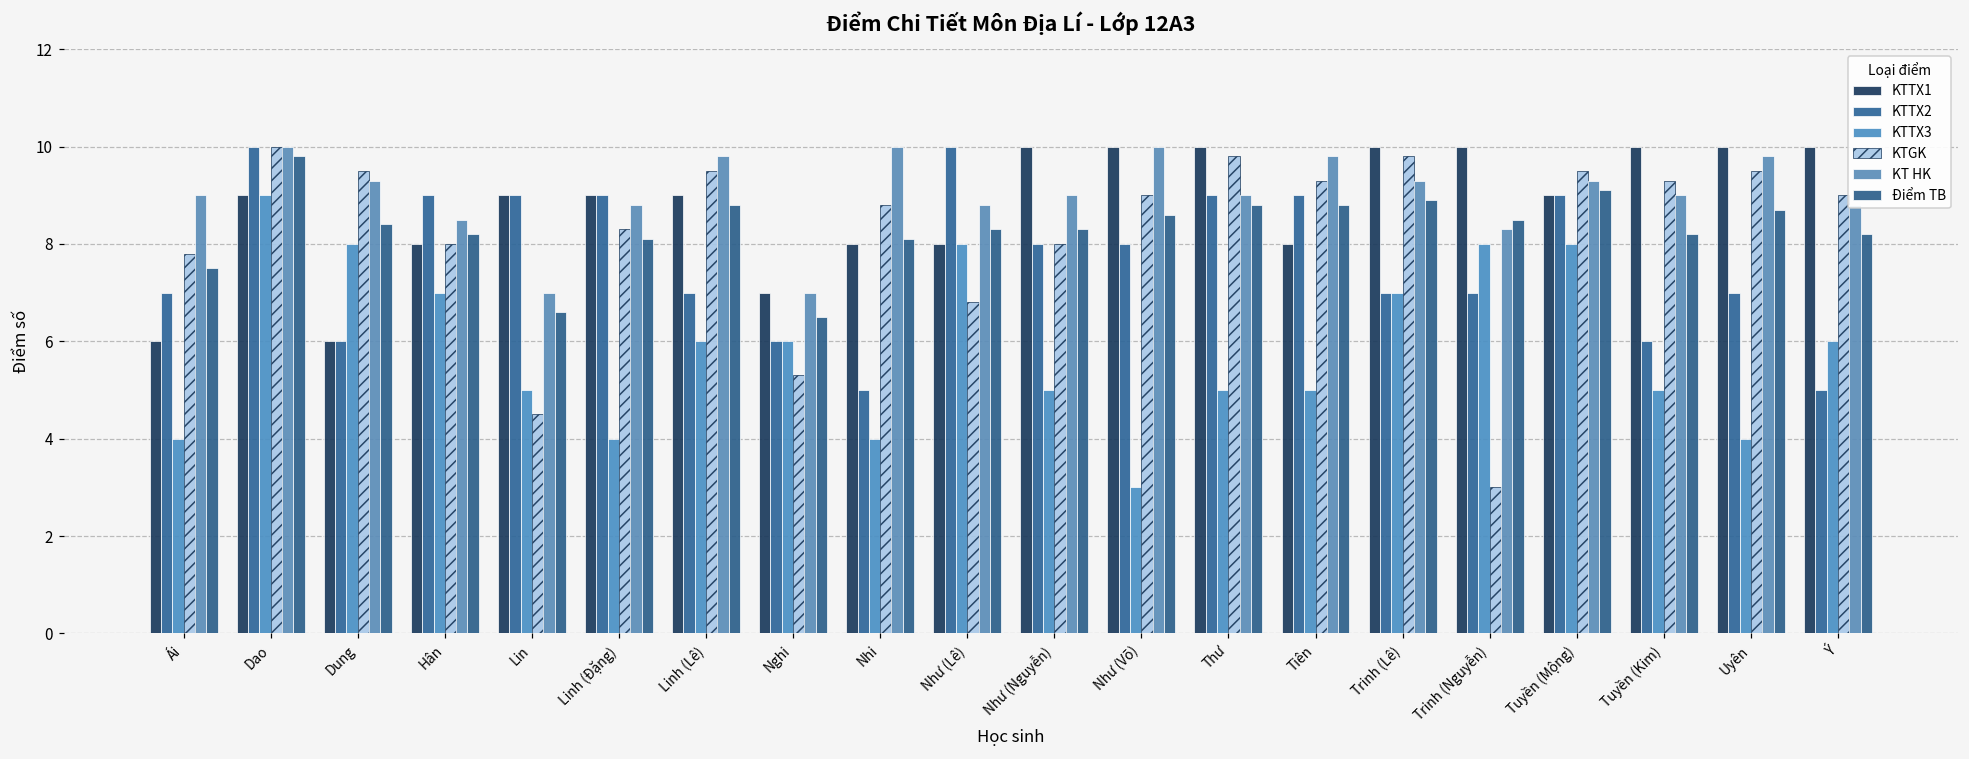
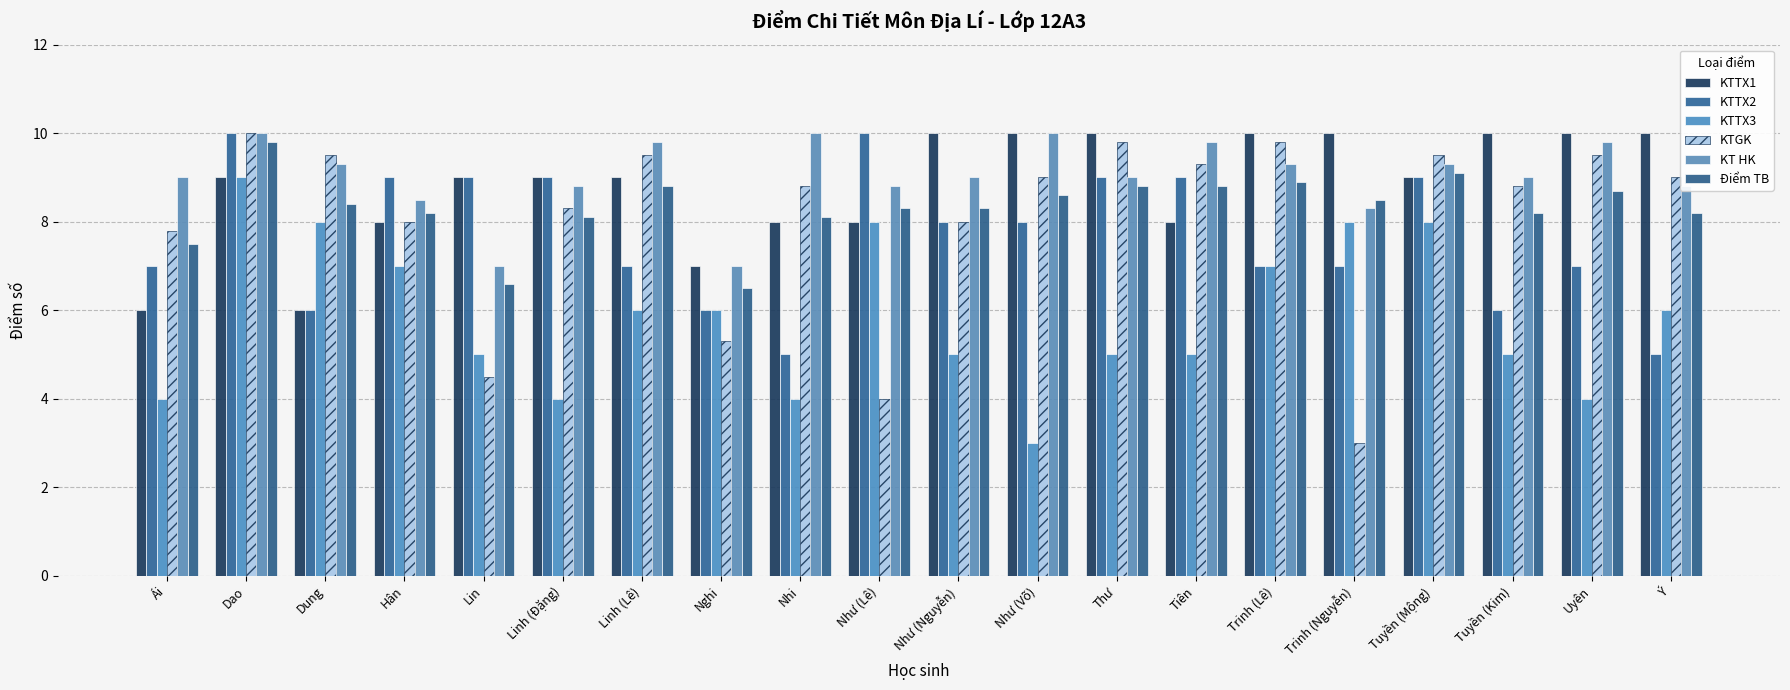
KTGK, Như (Lê): 6.8 -> 4.0
KTGK, Tuyền (Kim): 9.3 -> 8.8
